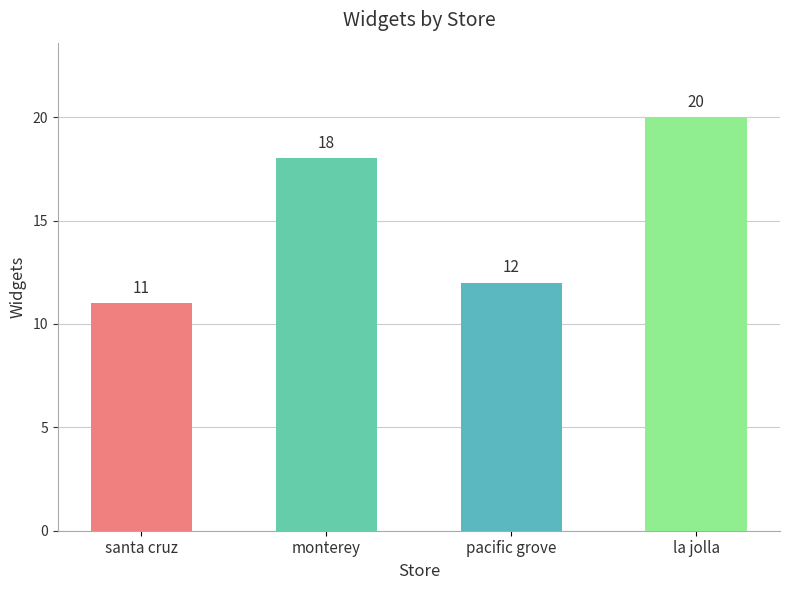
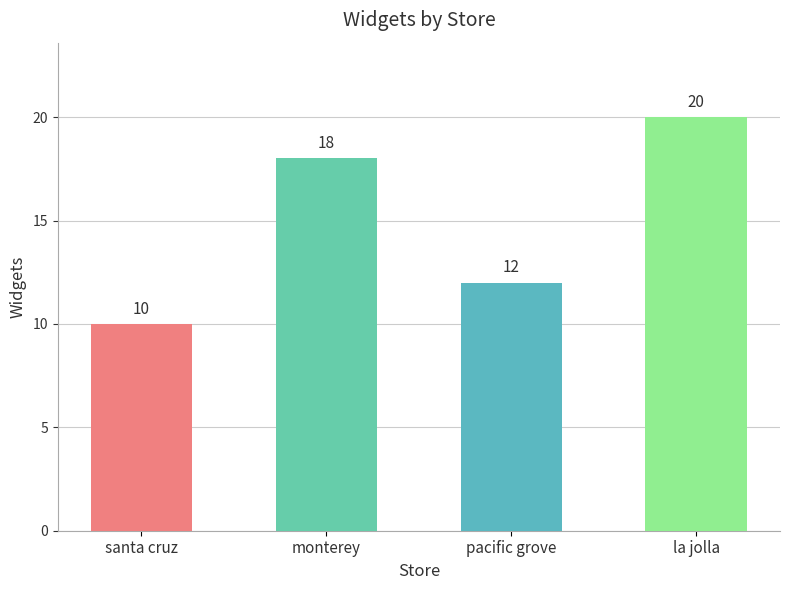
santa cruz: 11 -> 10
